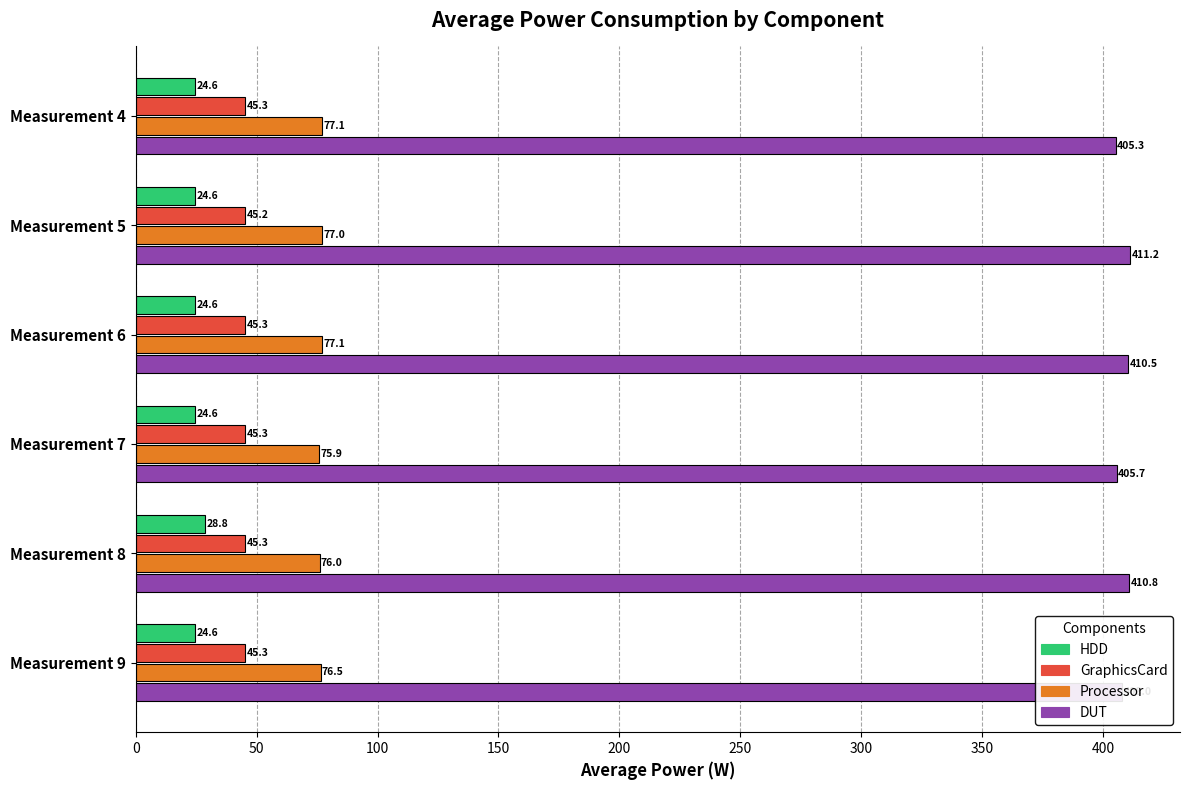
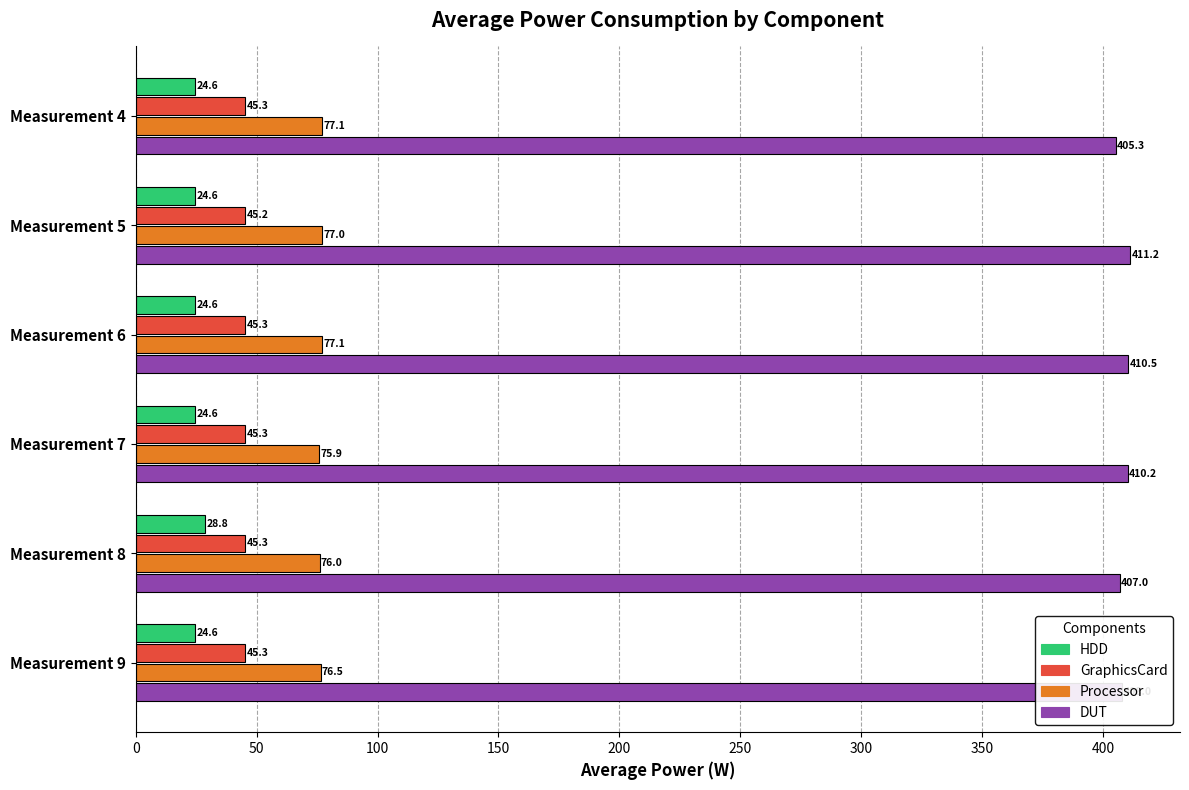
DUT, Measurement 7: 405.7 -> 410.2
DUT, Measurement 8: 410.8 -> 407.0
